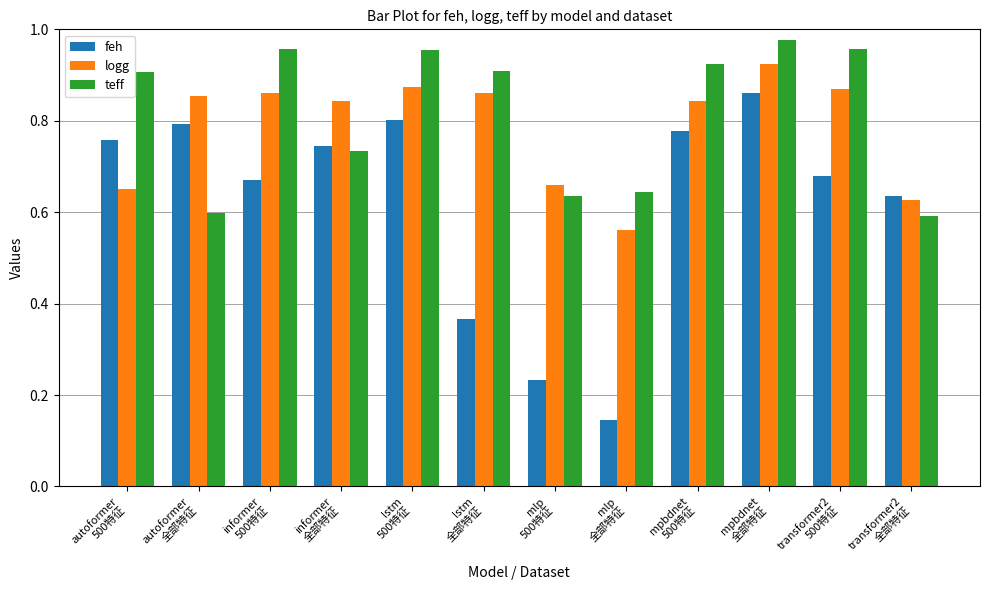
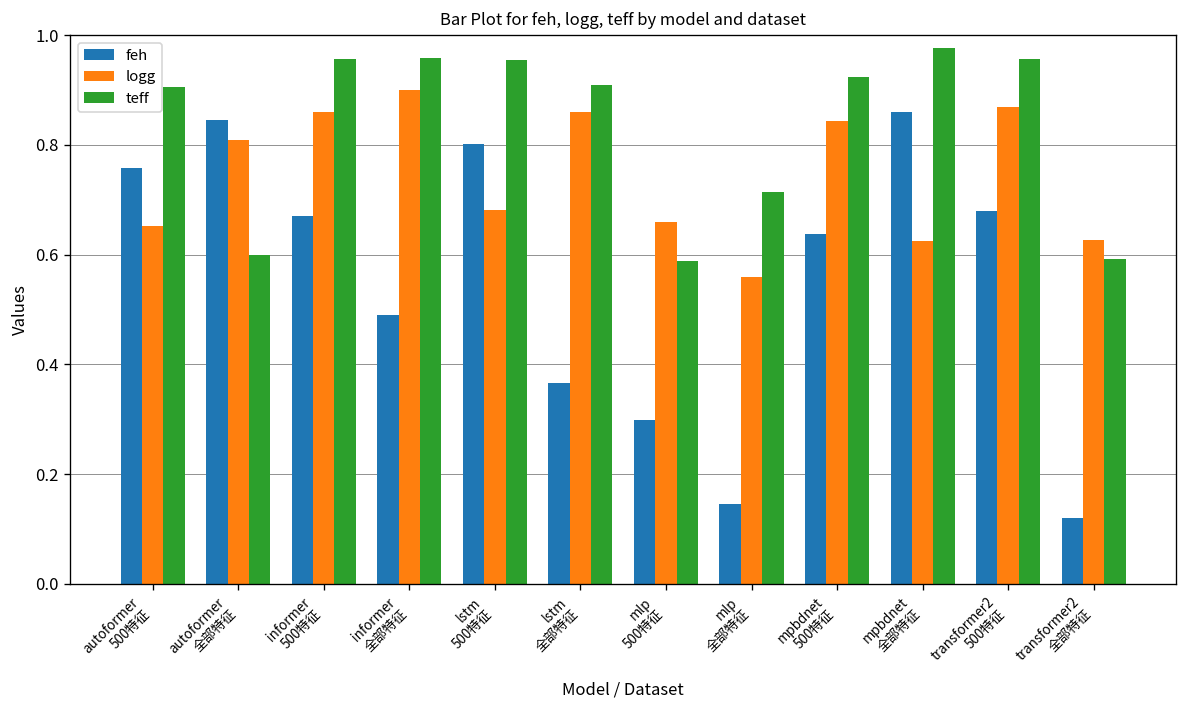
feh, autoformer 全部特征: 0.79 -> 0.85
logg, autoformer 全部特征: 0.85 -> 0.81
feh, informer 全部特征: 0.74 -> 0.49
logg, informer 全部特征: 0.84 -> 0.90
teff, informer 全部特征: 0.73 -> 0.96
logg, lstm 500特征: 0.87 -> 0.68
feh, mlp 500特征: 0.23 -> 0.30
teff, mlp 500特征: 0.64 -> 0.59
teff, mlp 全部特征: 0.64 -> 0.71
feh, mpbdnet 500特征: 0.78 -> 0.64
logg, mpbdnet 全部特征: 0.93 -> 0.62
feh, transformer2 全部特征: 0.64 -> 0.12
